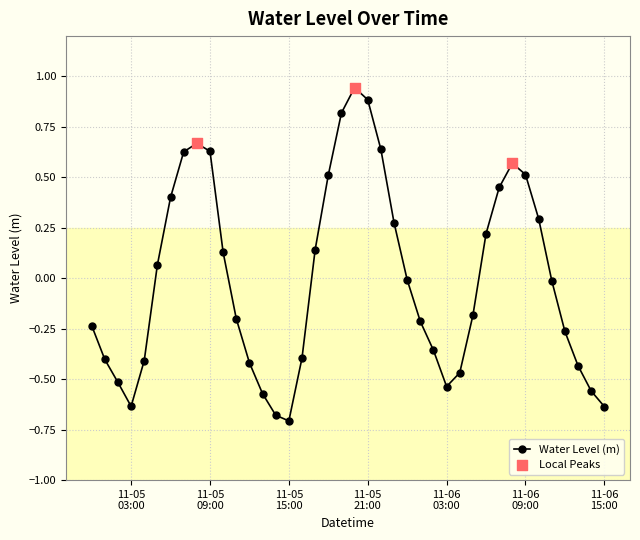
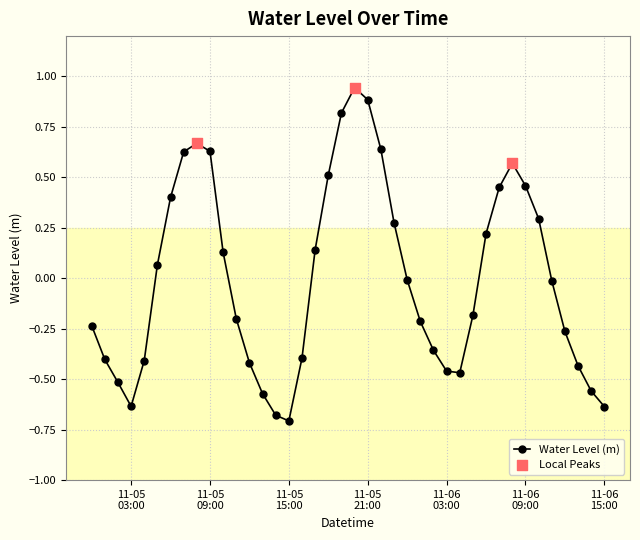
Water Level (m), 11-06 03:00: -0.54 -> -0.46
Water Level (m), 11-06 09:00: 0.51 -> 0.46
